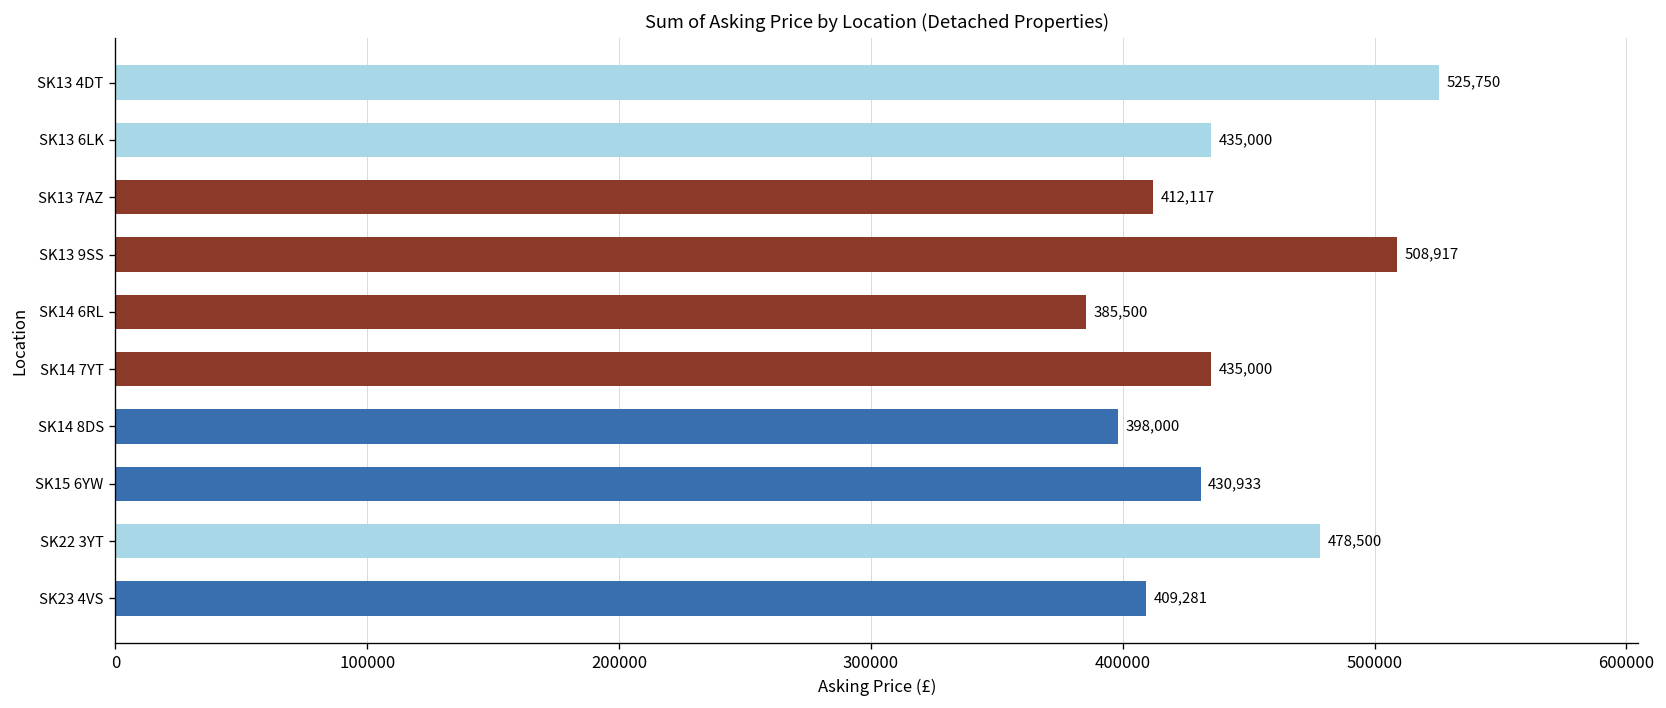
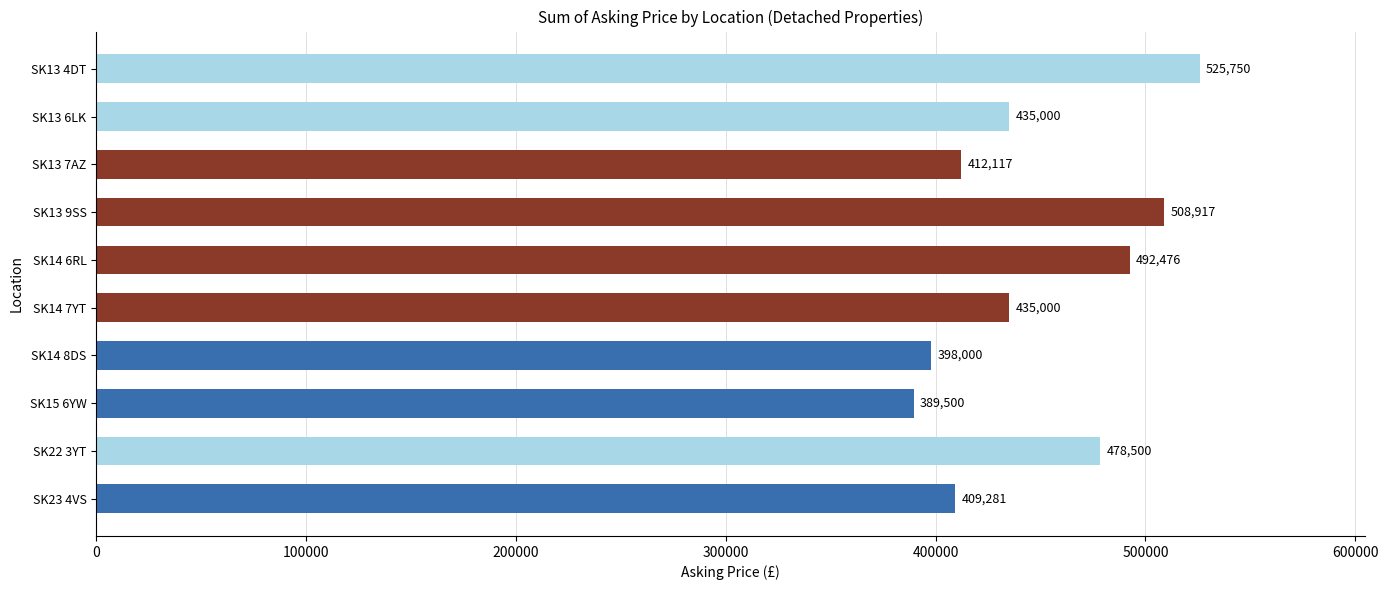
SK14 6RL: 385,500 -> 492,476
SK15 6YW: 430,933 -> 389,500
